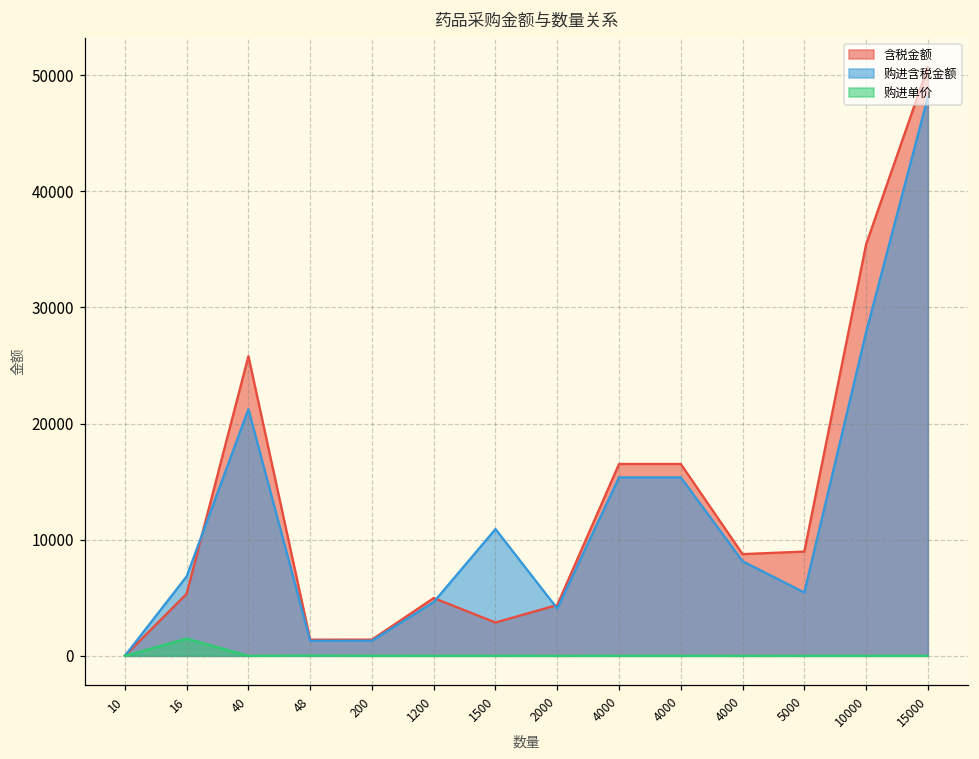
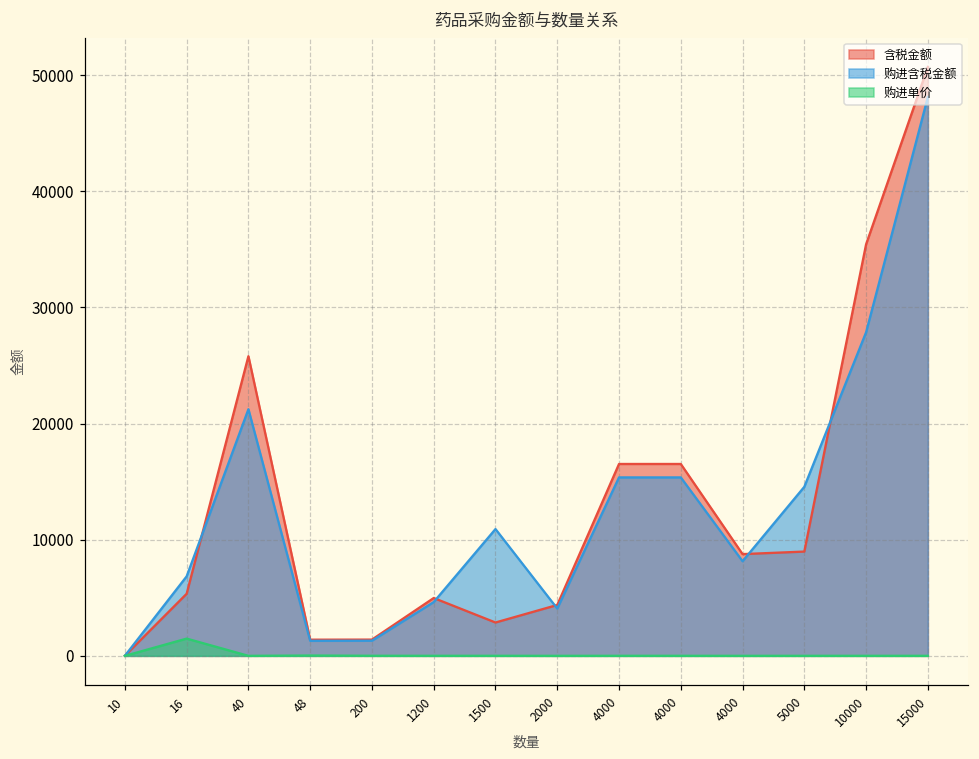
购进含税金额, 5000: 5500 -> 14600
